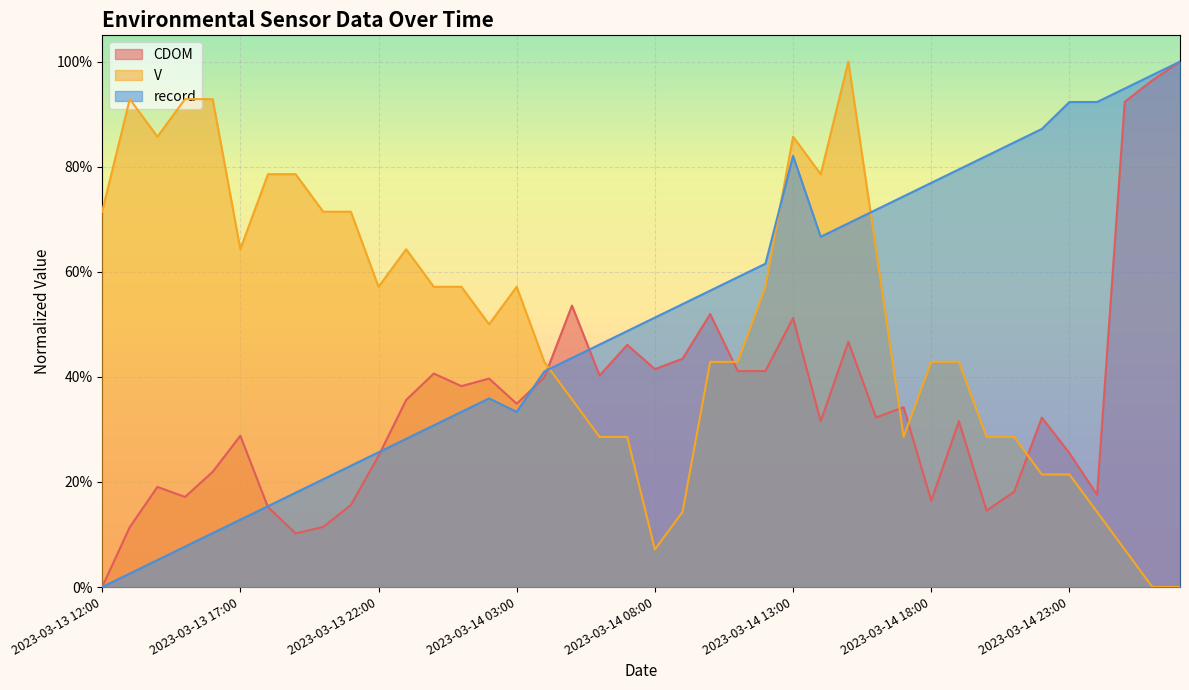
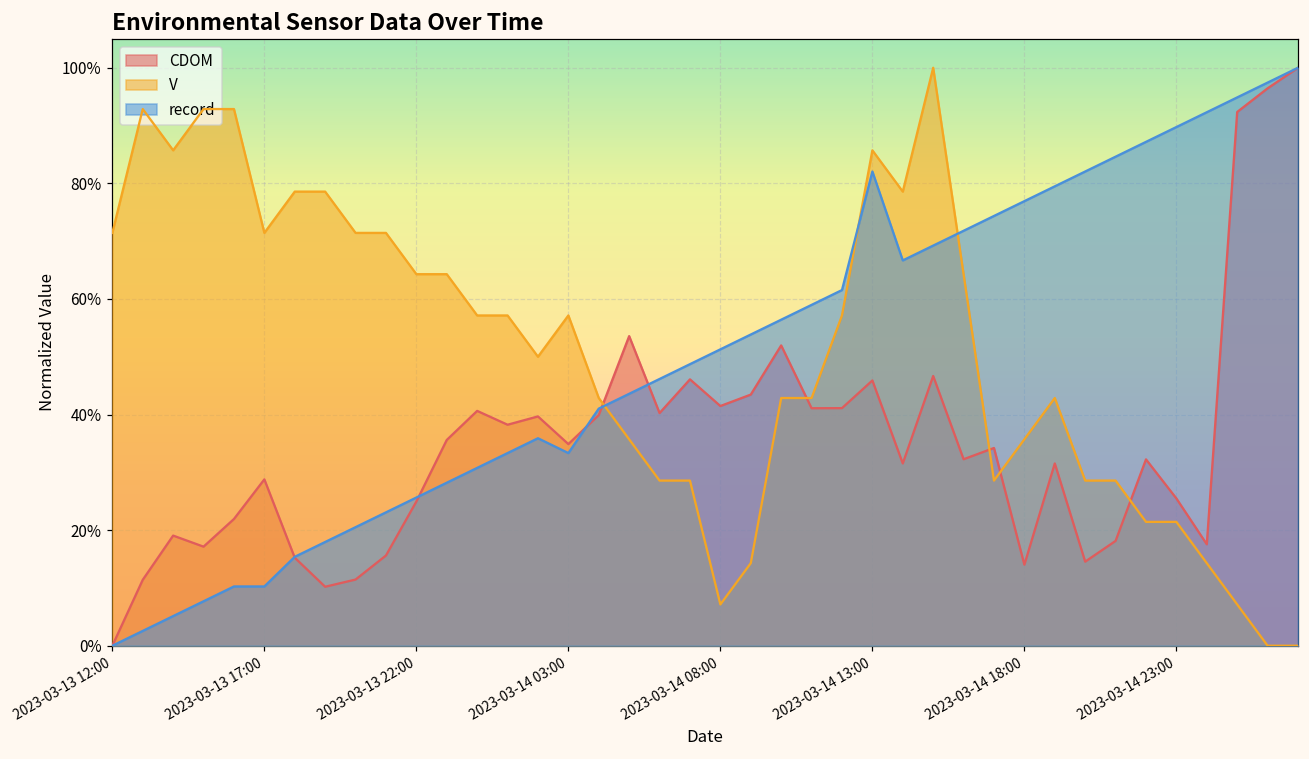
V, 2023-03-13 17:00: 64% -> 71%
record, 2023-03-13 17:00: 13% -> 10%
V, 2023-03-13 22:00: 57% -> 64%
CDOM, 2023-03-14 13:00: 51% -> 46%
CDOM, 2023-03-14 18:00: 16% -> 14%
V, 2023-03-14 18:00: 43% -> 36%
record, 2023-03-14 23:00: 92% -> 90%
